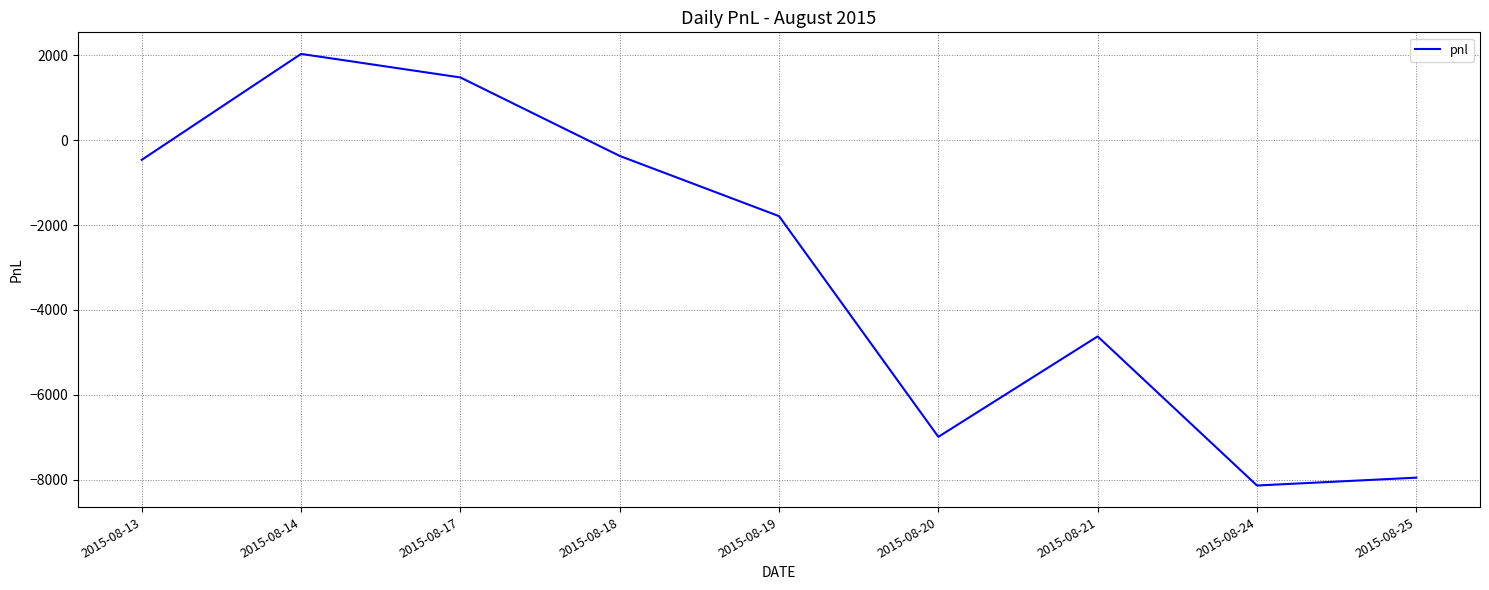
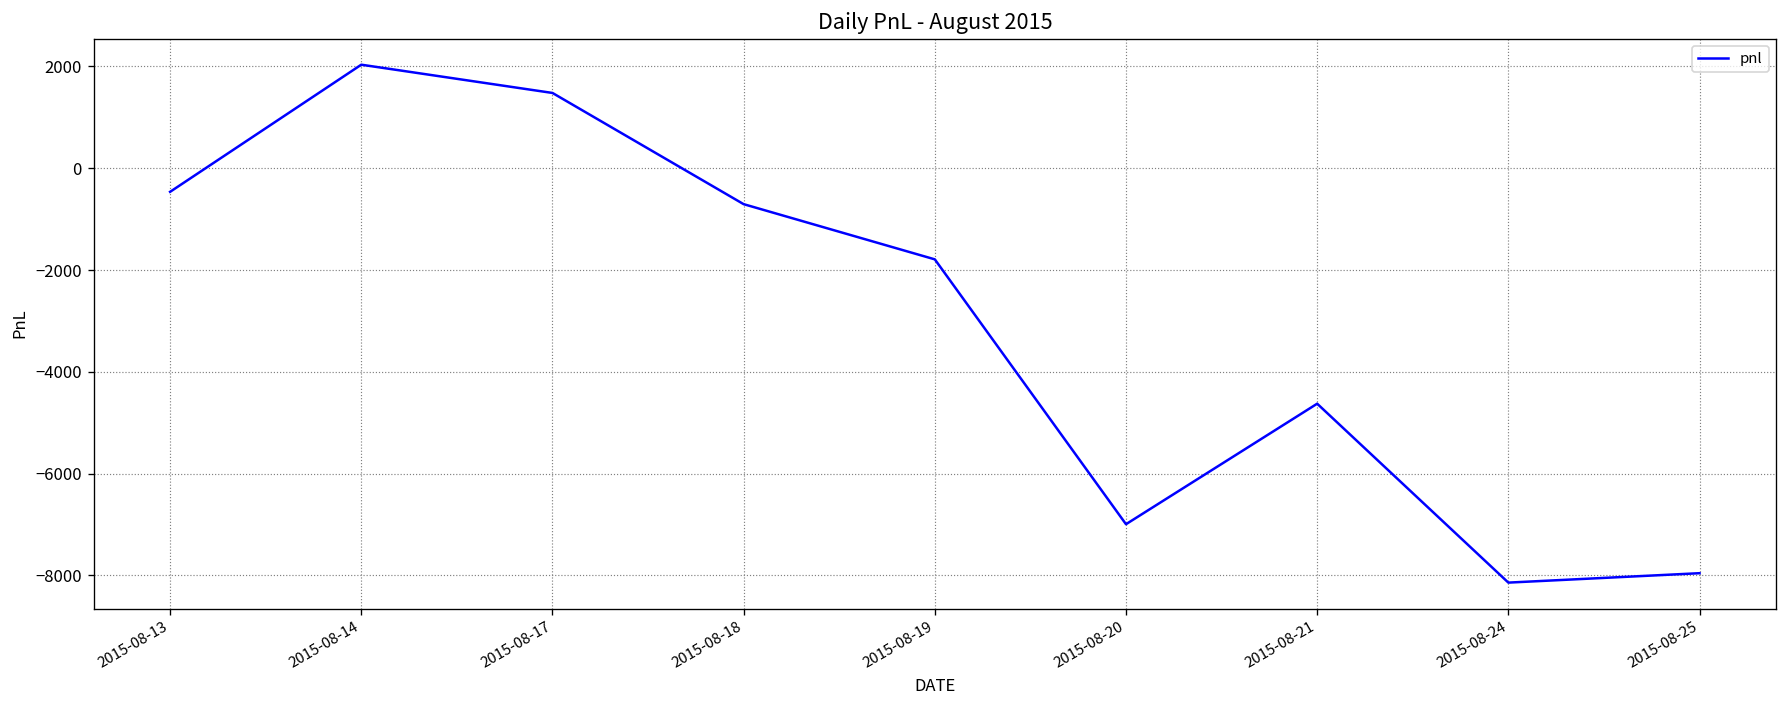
2015-08-18: -400 -> -700
